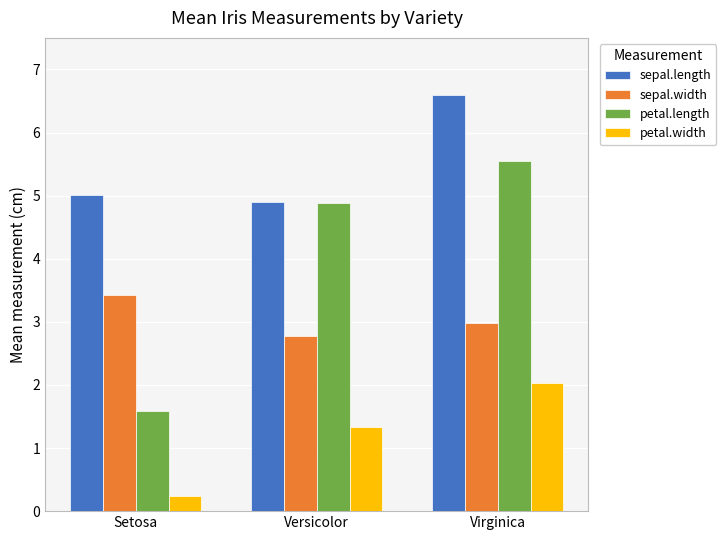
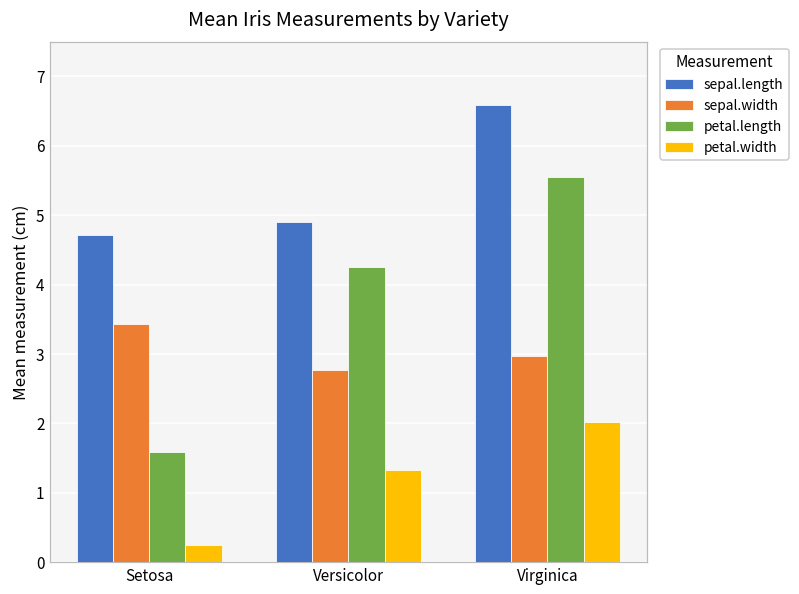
sepal.length, Setosa: 5.0 -> 4.7
petal.length, Versicolor: 4.9 -> 4.3
